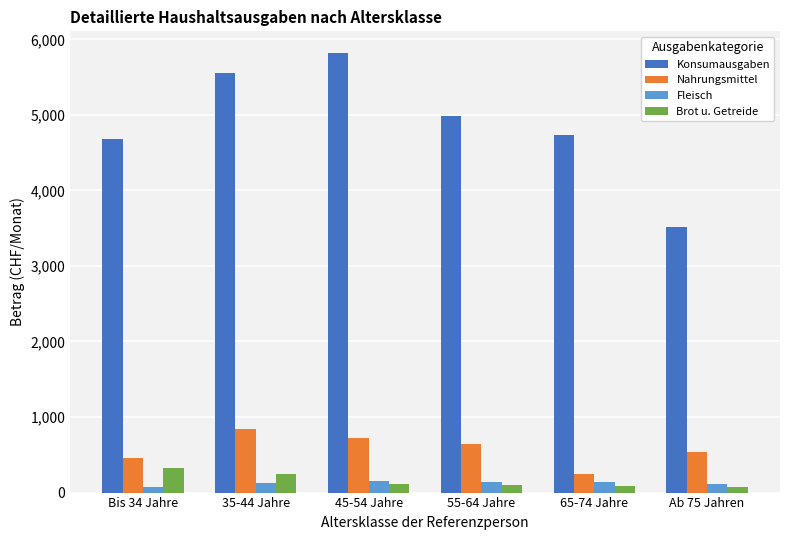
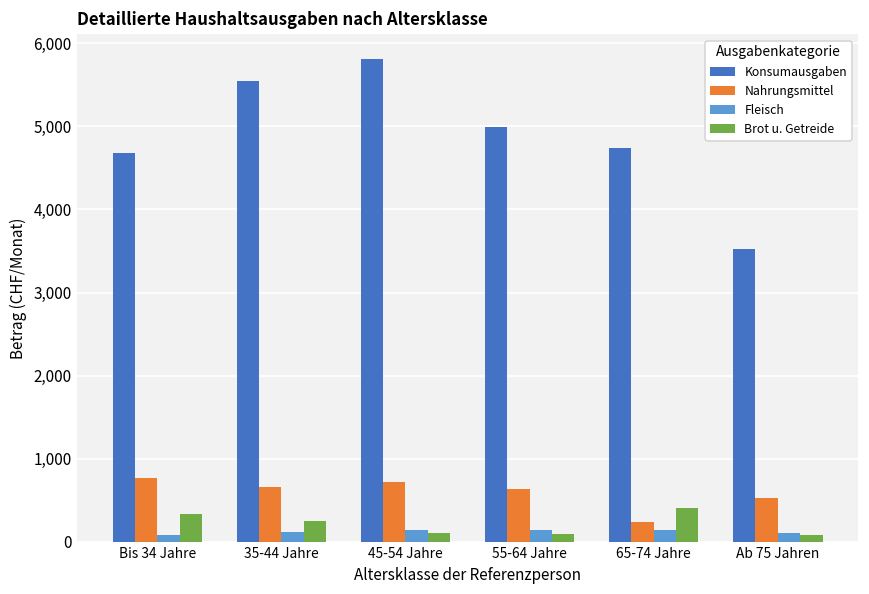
Nahrungsmittel, Bis 34 Jahre: 500 -> 800
Nahrungsmittel, 35-44 Jahre: 800 -> 700
Brot u. Getreide, 65-74 Jahre: 100 -> 400
